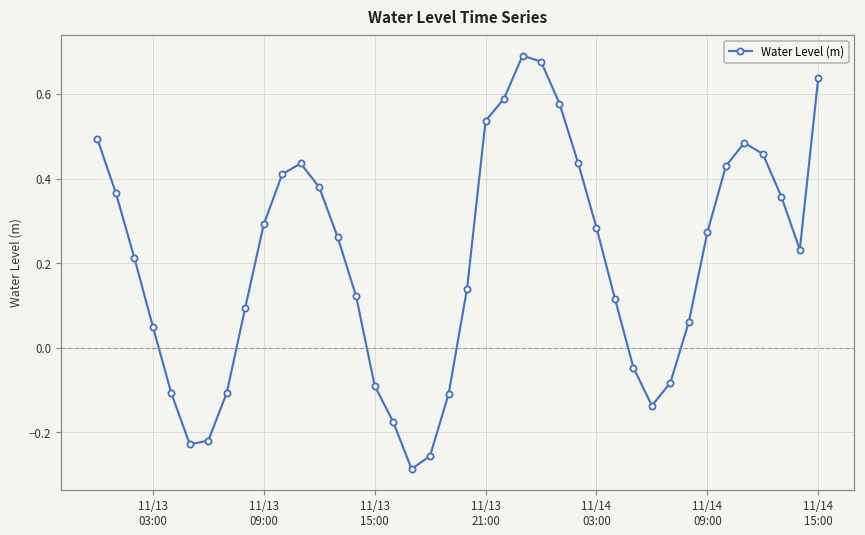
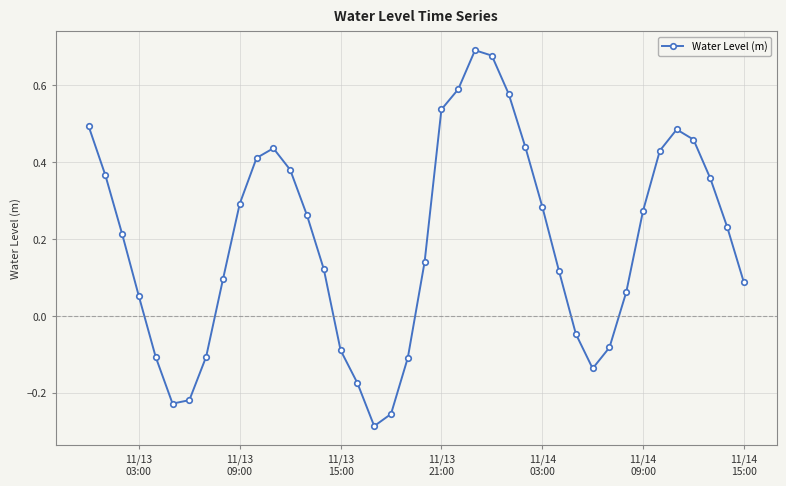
11/14 15:00: 0.64 -> 0.09
